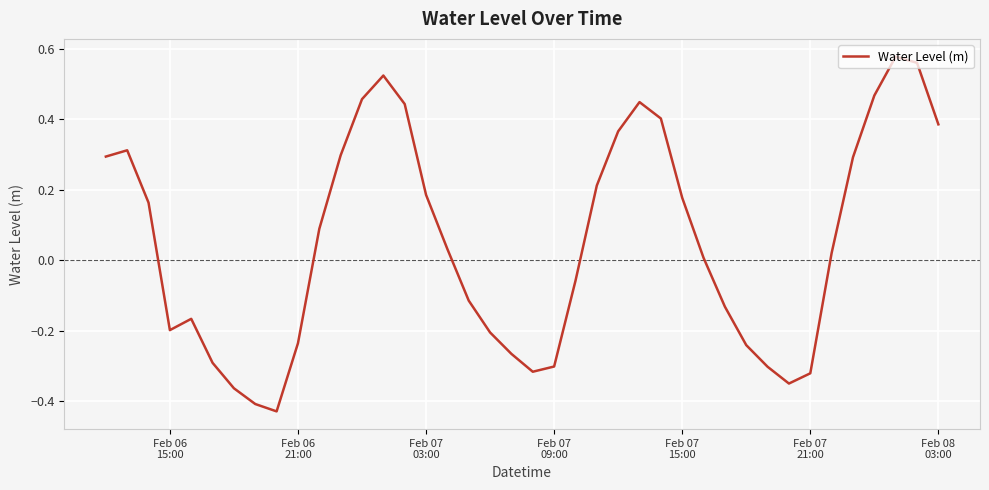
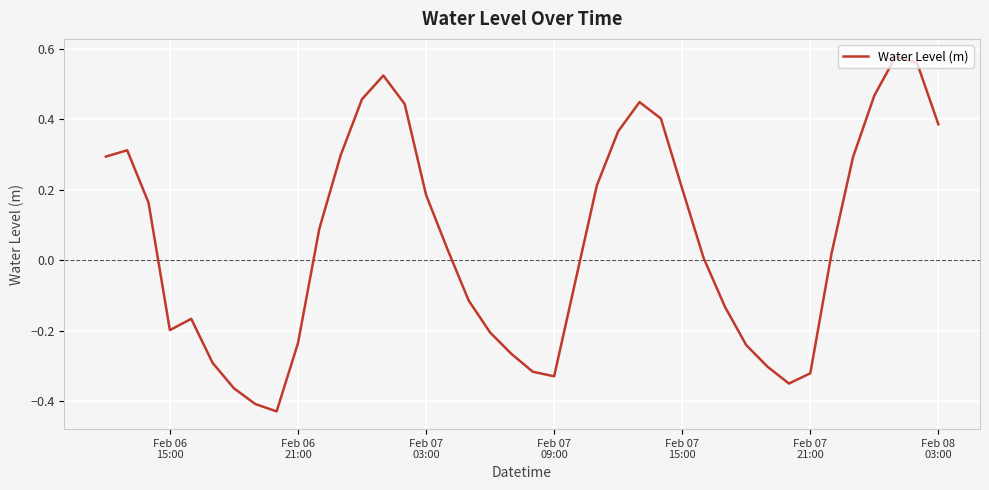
Feb 07 09:00: -0.30 -> -0.33
Feb 07 15:00: 0.18 -> 0.20
